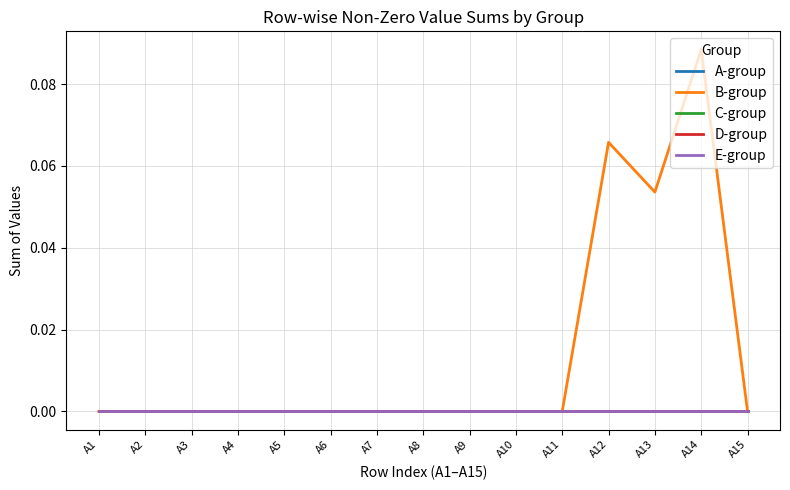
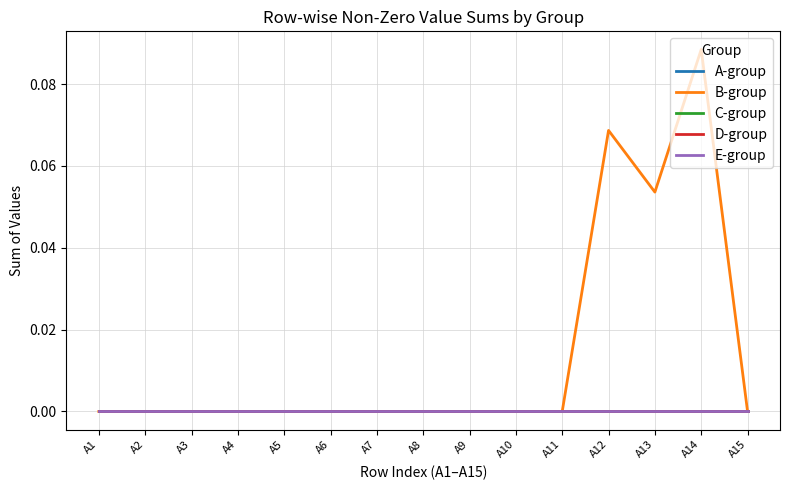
B-group, A12: 0.066 -> 0.069
